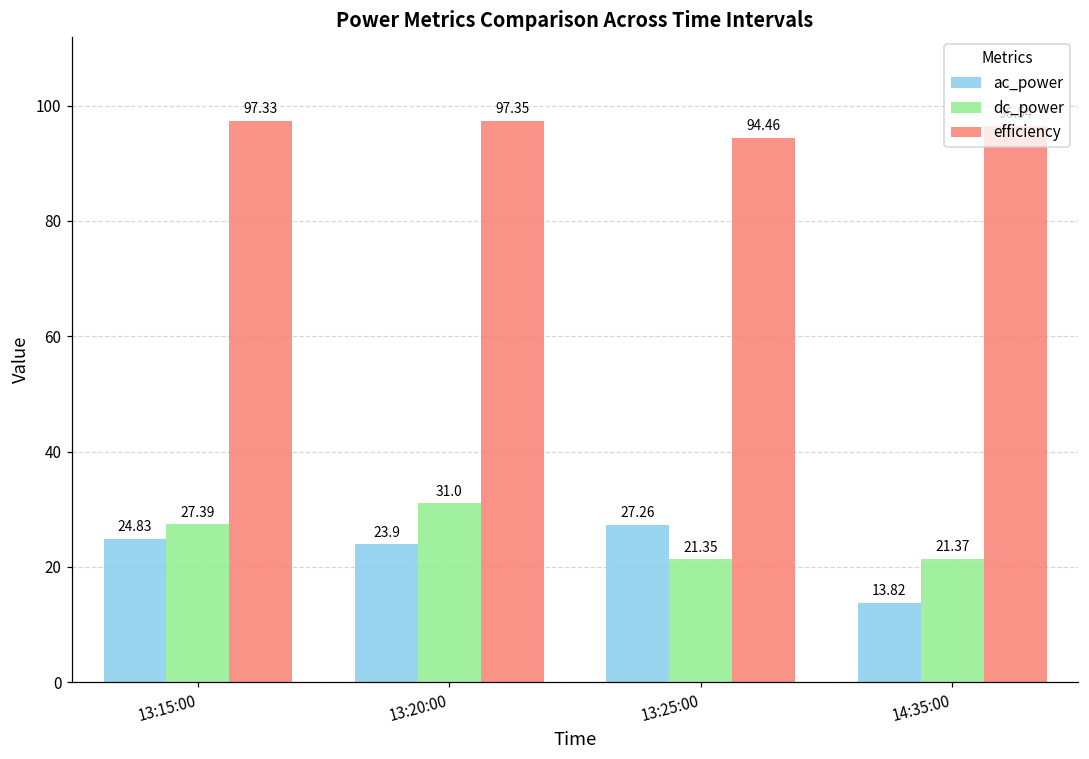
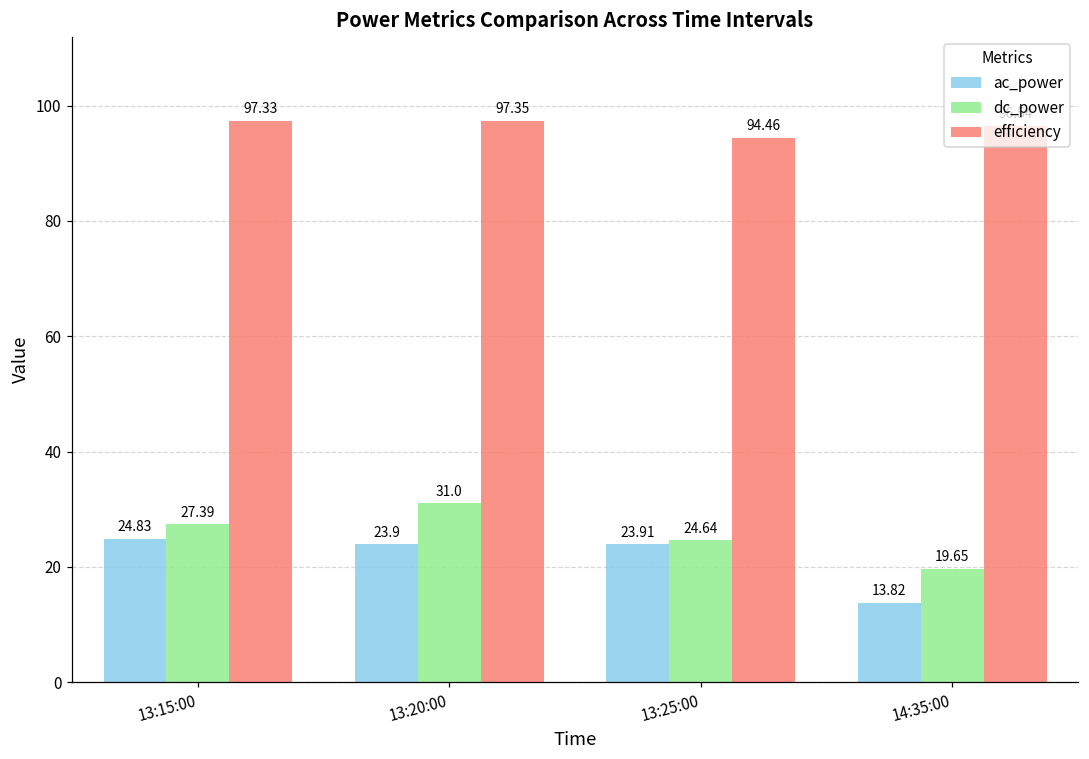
ac_power, 13:25:00: 27.26 -> 23.91
dc_power, 13:25:00: 21.35 -> 24.64
dc_power, 14:35:00: 21.37 -> 19.65
